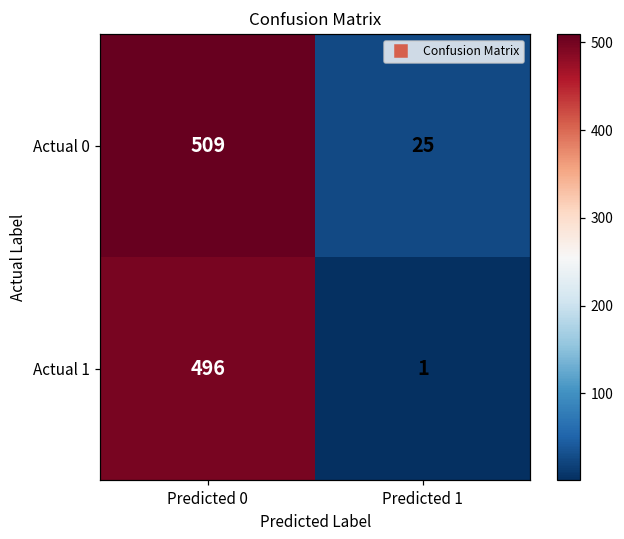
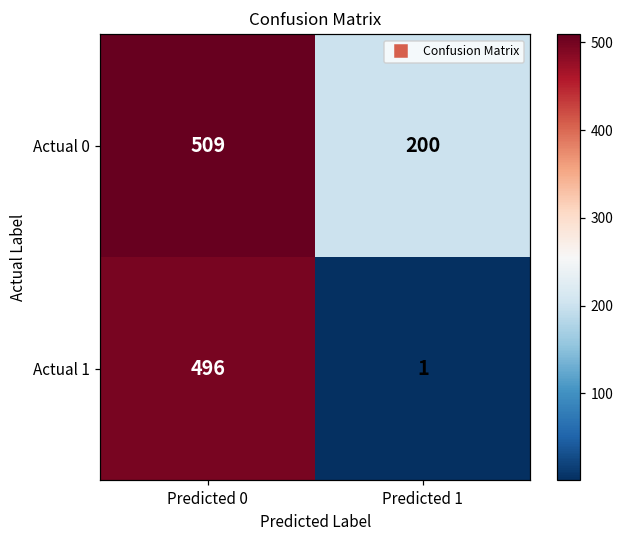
Actual 0, Predicted 1: 25 -> 200
